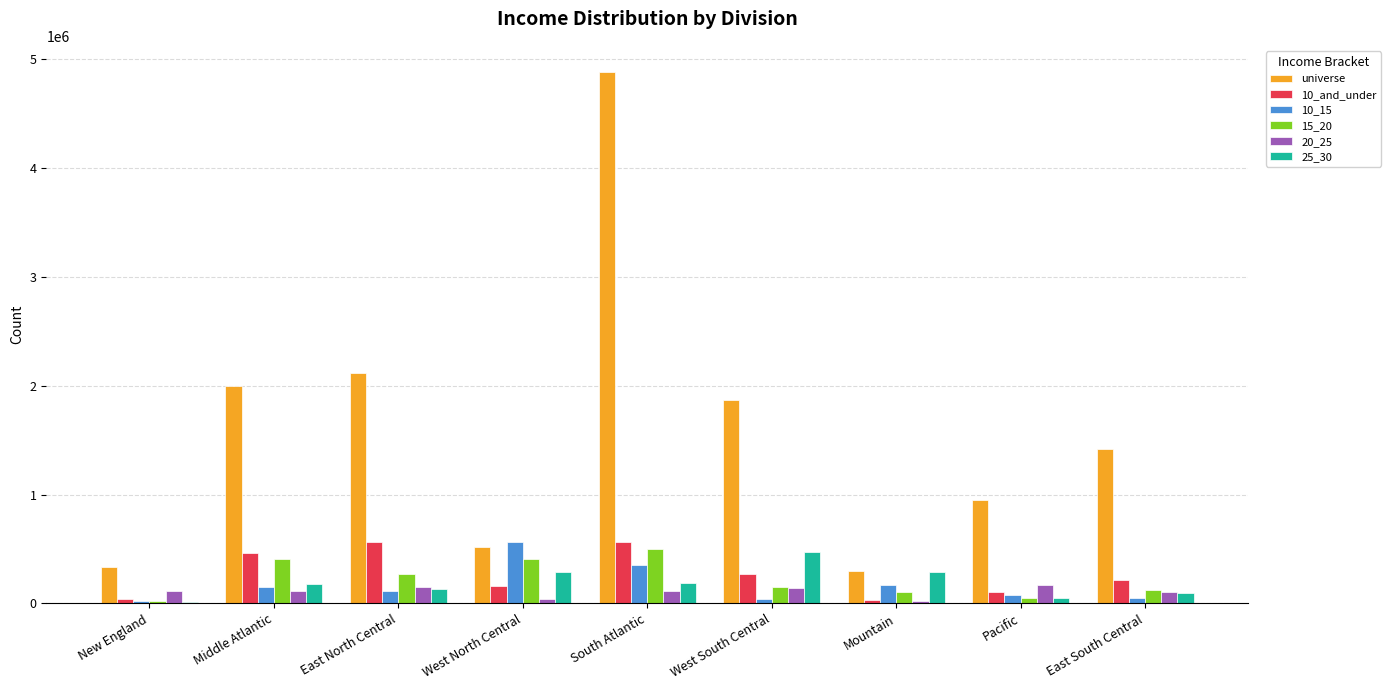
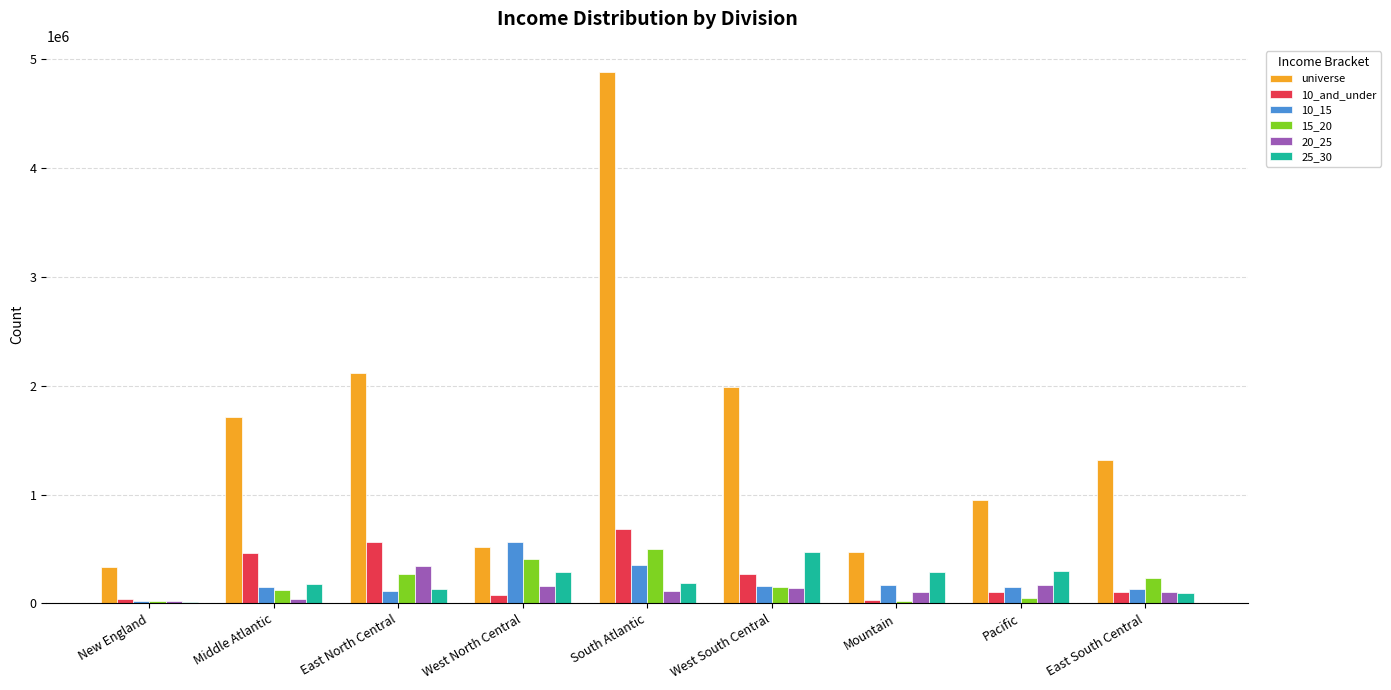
20_25, New England: 110000 -> 20000
universe, Middle Atlantic: 2000000 -> 1710000
15_20, Middle Atlantic: 410000 -> 120000
20_25, Middle Atlantic: 110000 -> 40000
20_25, East North Central: 150000 -> 340000
10_and_under, West North Central: 160000 -> 80000
20_25, West North Central: 40000 -> 160000
10_and_under, South Atlantic: 570000 -> 680000
universe, West South Central: 1870000 -> 1990000
10_15, West South Central: 40000 -> 160000
universe, Mountain: 300000 -> 480000
15_20, Mountain: 100000 -> 20000
20_25, Mountain: 20000 -> 110000
10_15, Pacific: 80000 -> 160000
25_30, Pacific: 50000 -> 300000
universe, East South Central: 1420000 -> 1320000
10_and_under, East South Central: 220000 -> 100000
10_15, East South Central: 50000 -> 140000
15_20, East South Central: 120000 -> 240000
